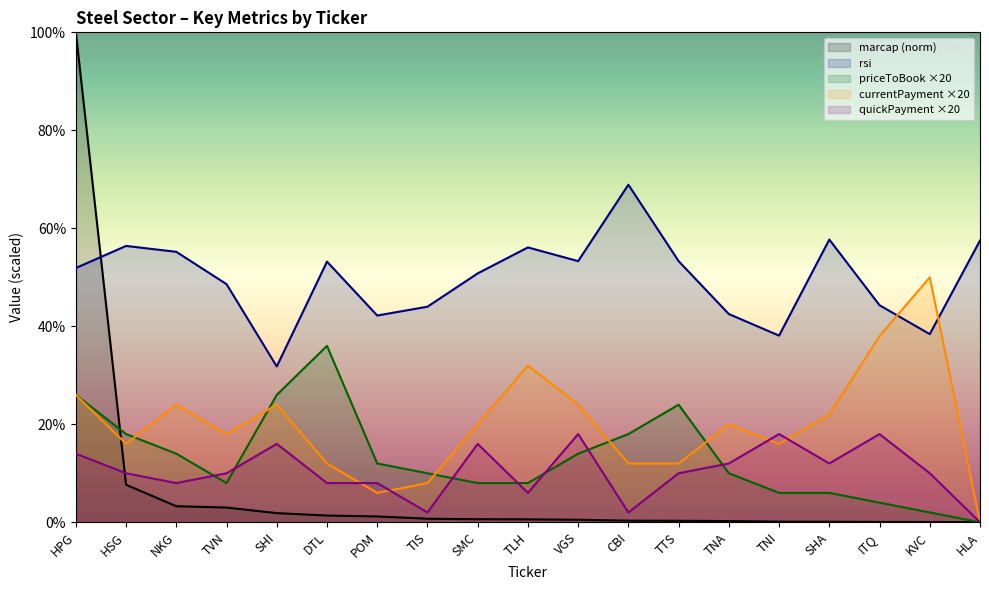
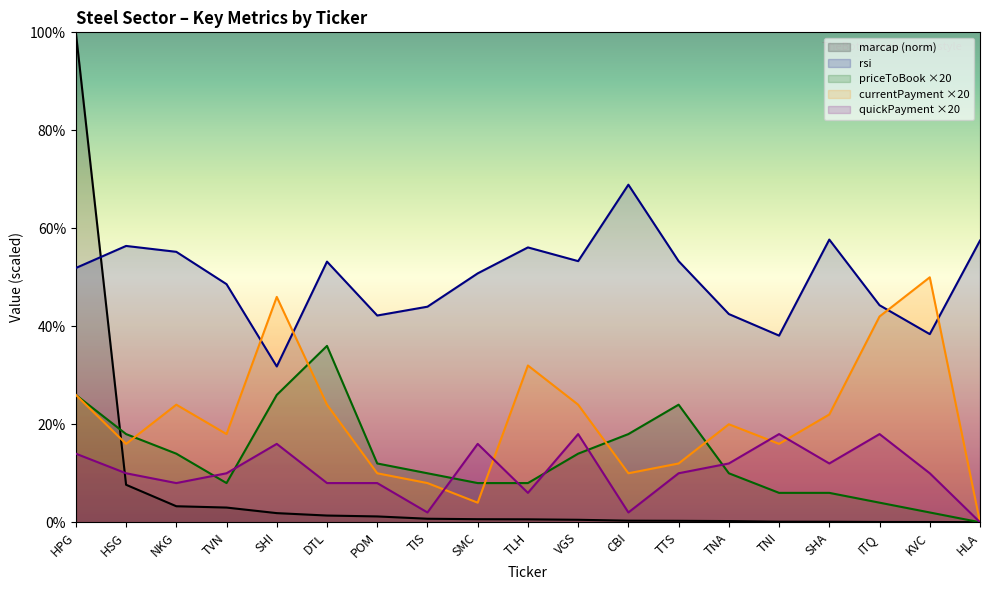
currentPayment ×20, SHI: 24% -> 46%
currentPayment ×20, DTL: 12% -> 24%
currentPayment ×20, POM: 6% -> 10%
currentPayment ×20, SMC: 20% -> 4%
currentPayment ×20, CBI: 12% -> 10%
currentPayment ×20, ITQ: 38% -> 42%
